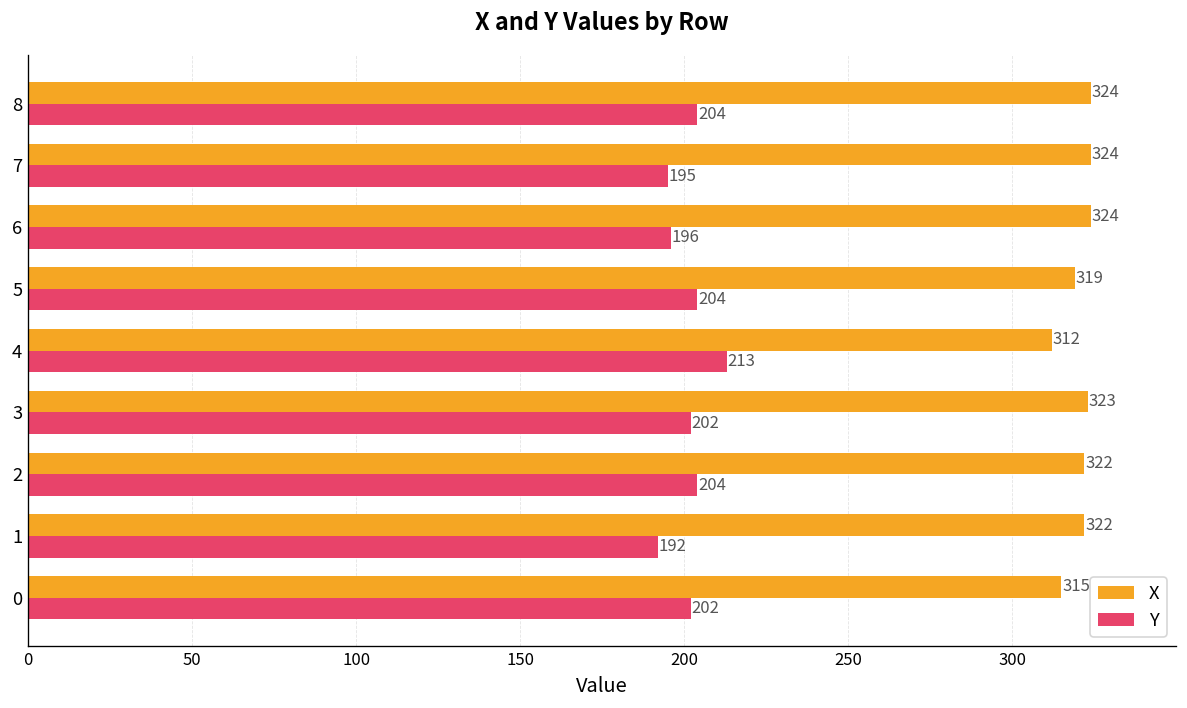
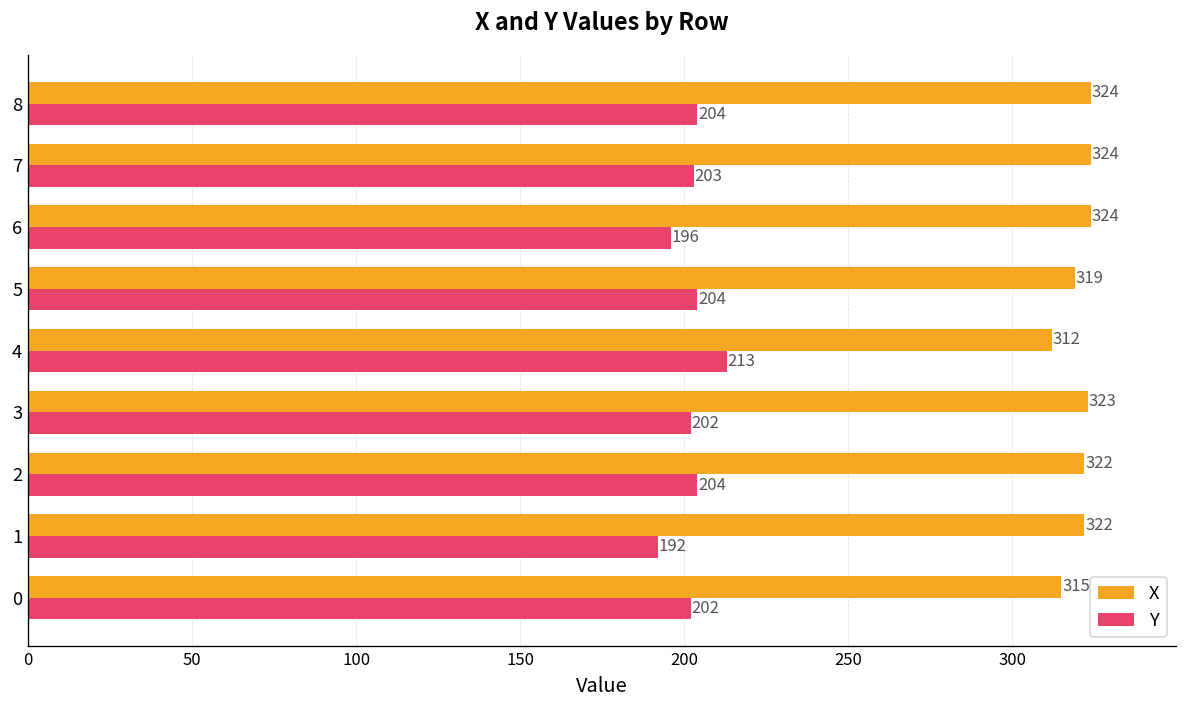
Y, 7: 195 -> 203
